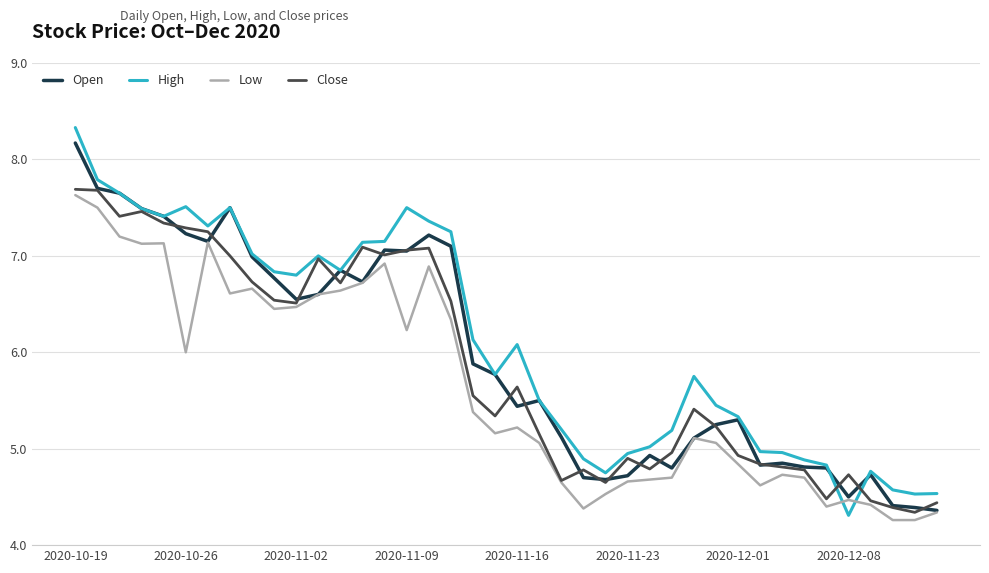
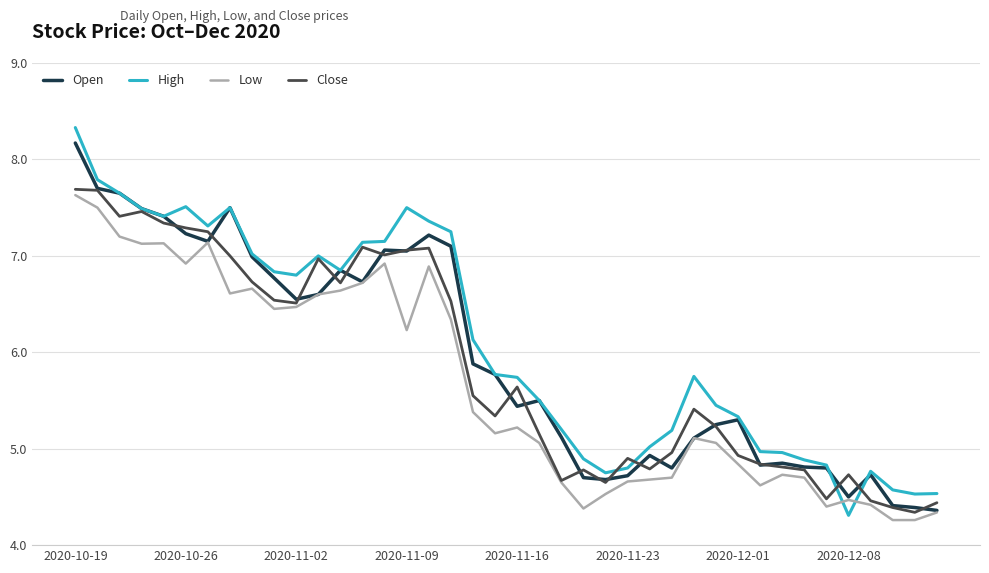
Low, 2020-10-26: 6.0 -> 6.9
High, 2020-11-16: 6.1 -> 5.7
High, 2020-11-23: 5.0 -> 4.8
